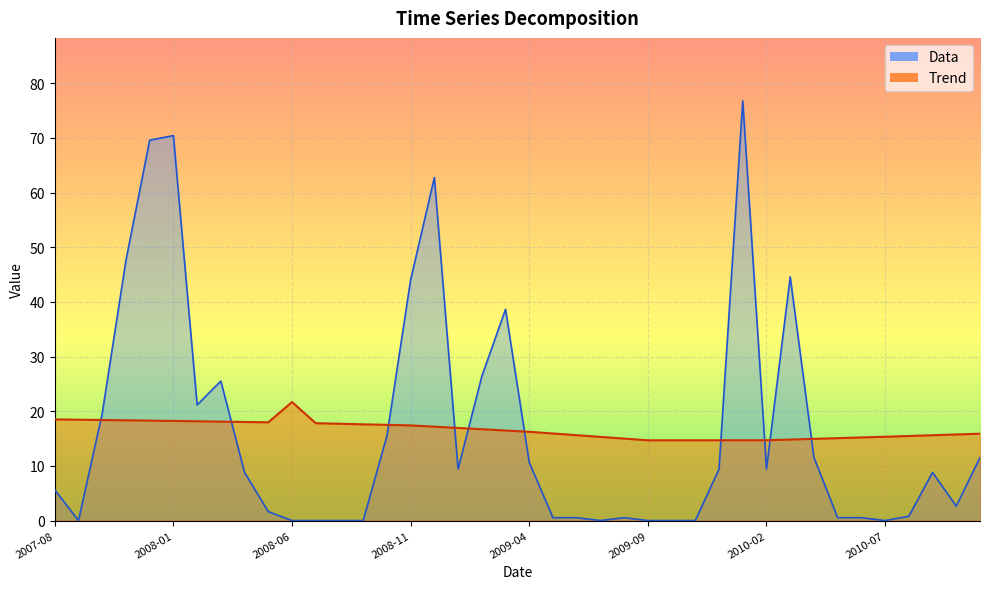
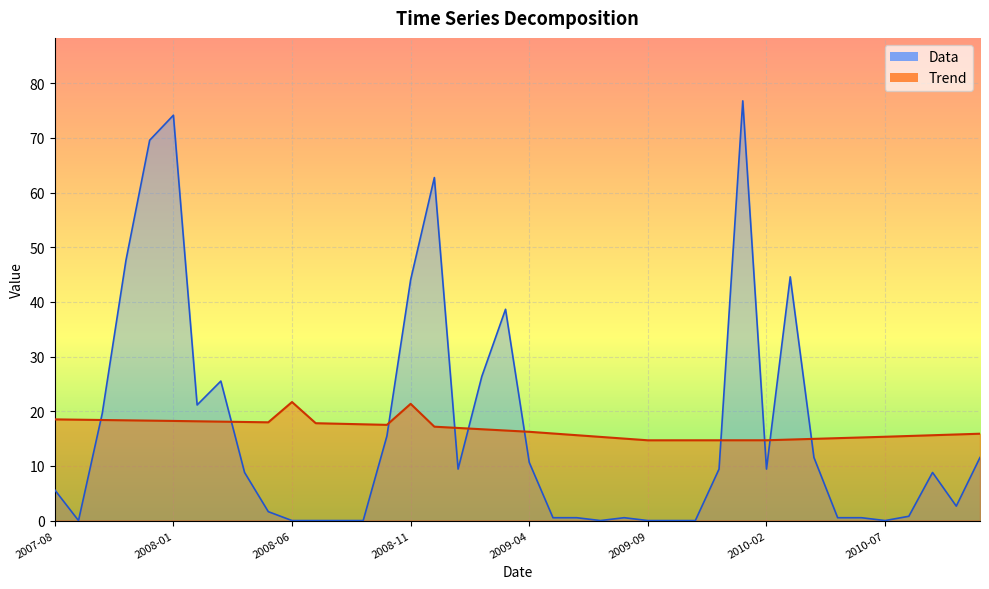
Data, 2008-01: 70 -> 74
Trend, 2008-11: 17 -> 21
